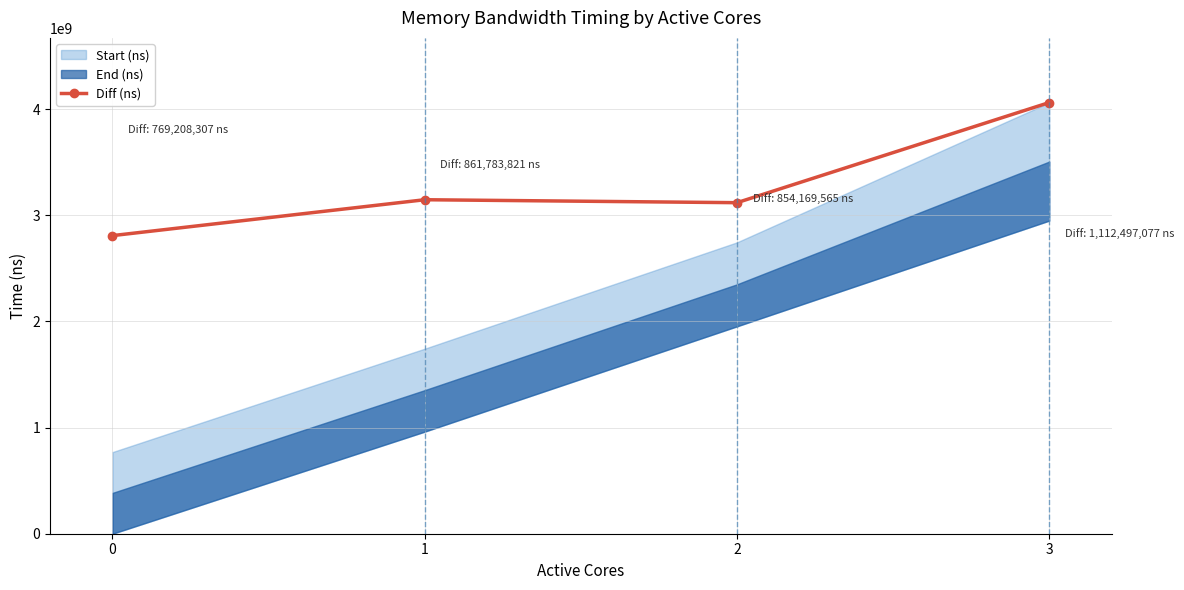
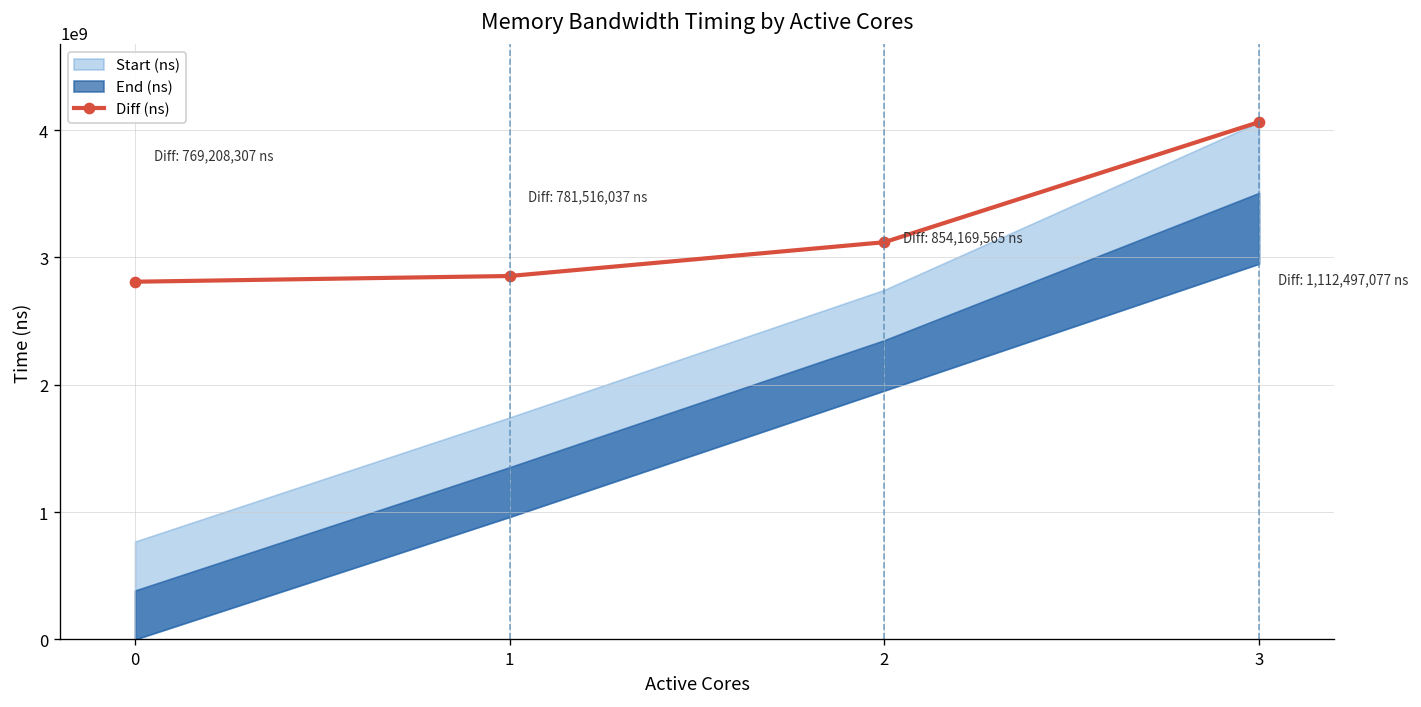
Diff (ns), 1: 861,783,821 -> 781,516,037
